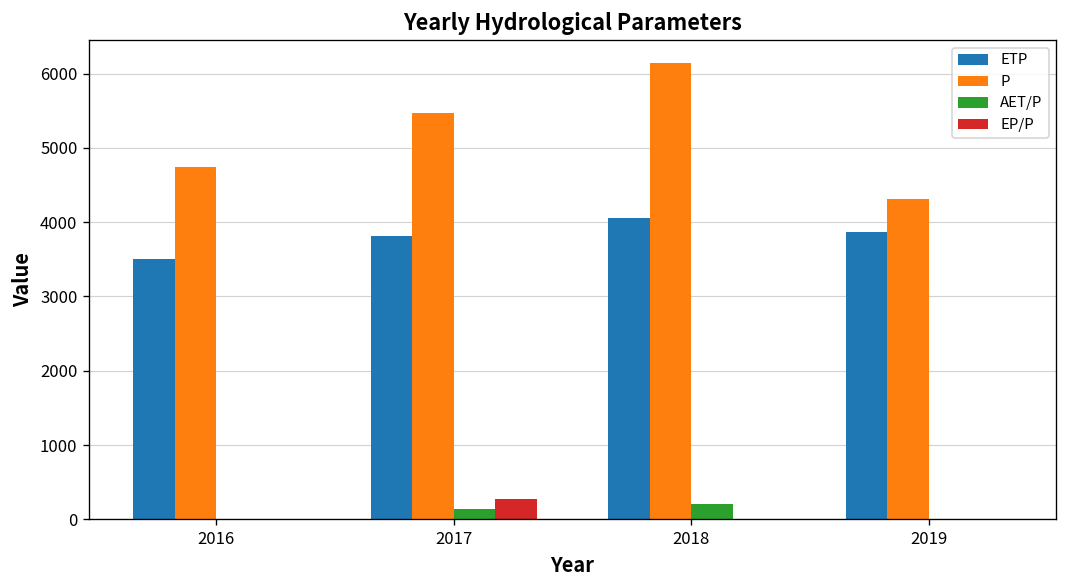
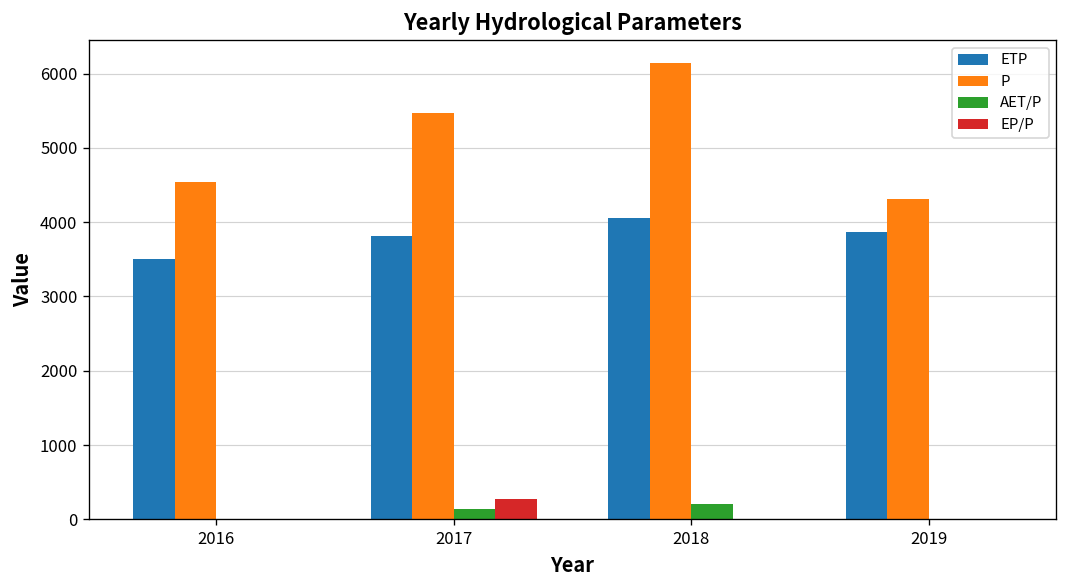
P, 2016: 4700 -> 4500
